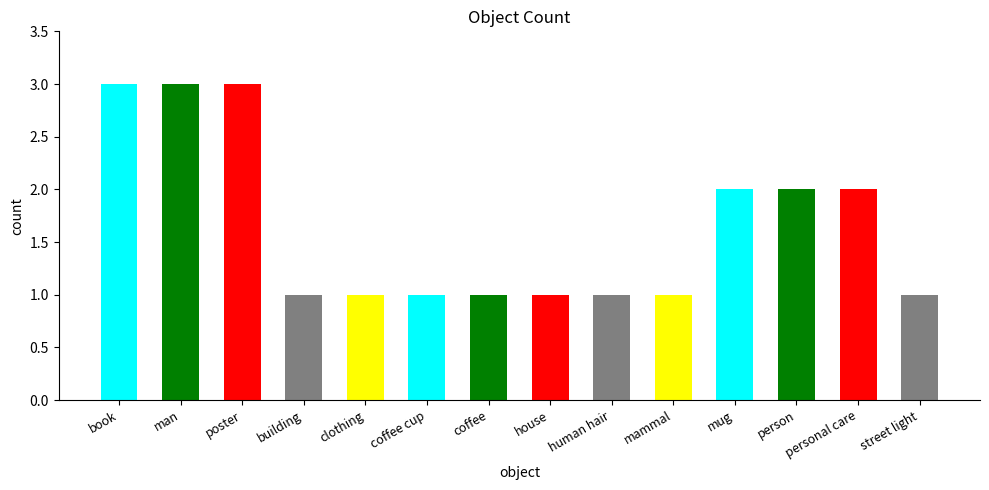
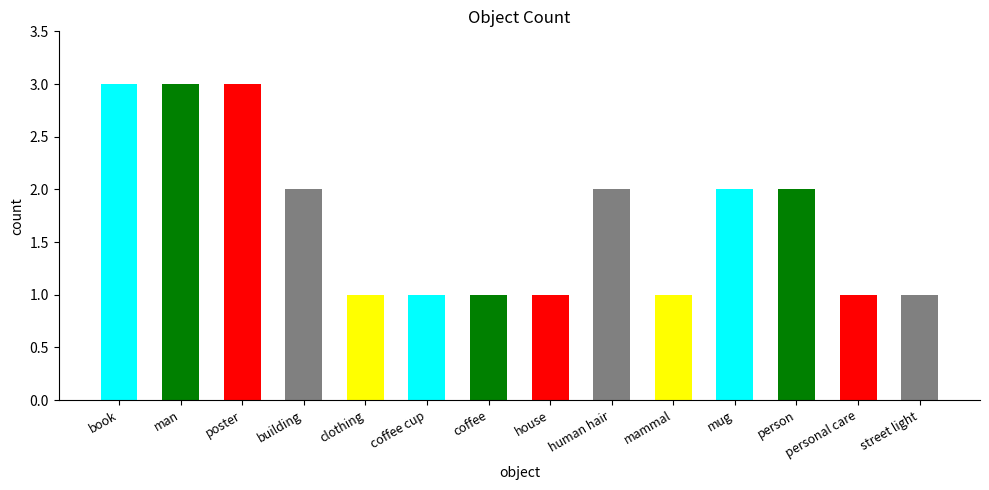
building: 1 -> 2
human hair: 1 -> 2
personal care: 2 -> 1
